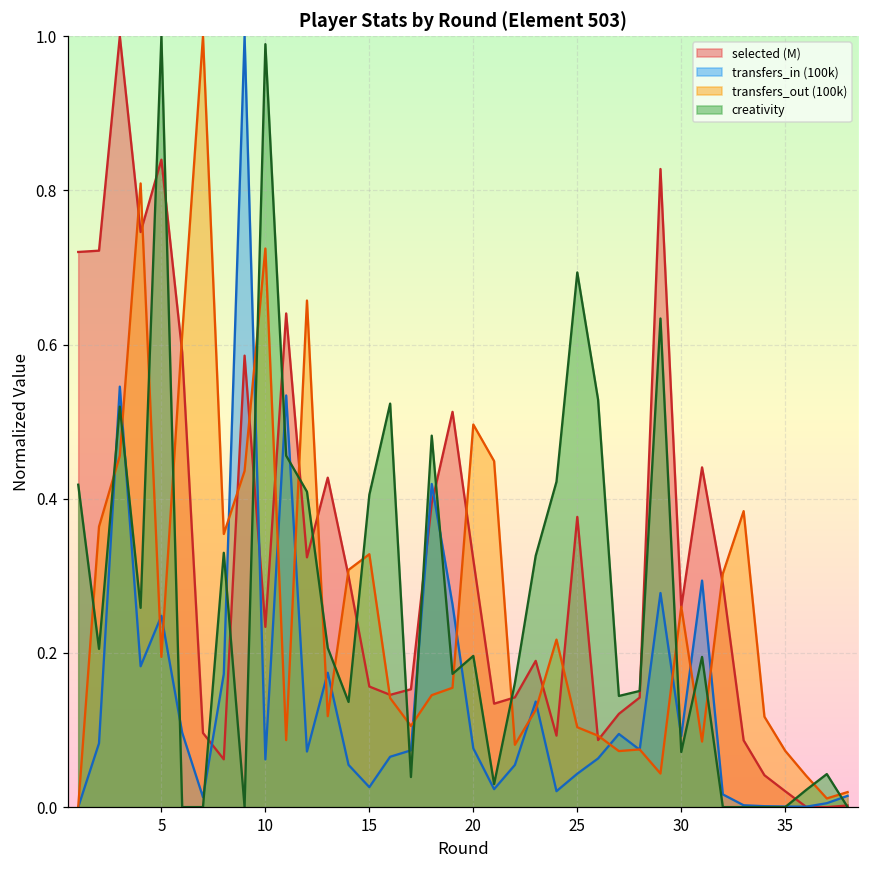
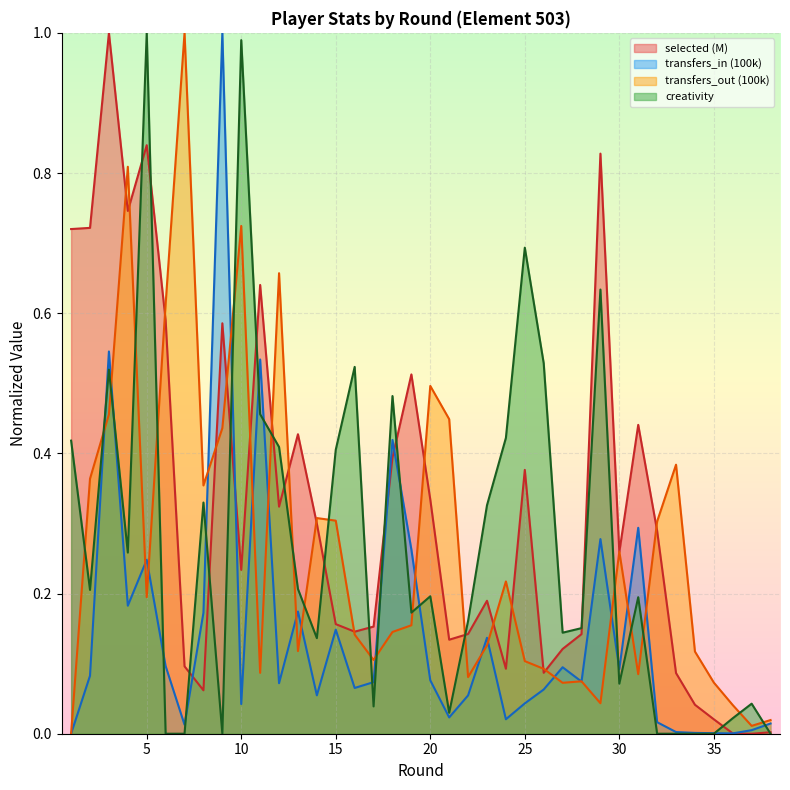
transfers_in (100k), 10: 0.06 -> 0.04
transfers_in (100k), 15: 0.03 -> 0.15
transfers_out (100k), 15: 0.33 -> 0.30
selected (M), 20: 0.32 -> 0.33
